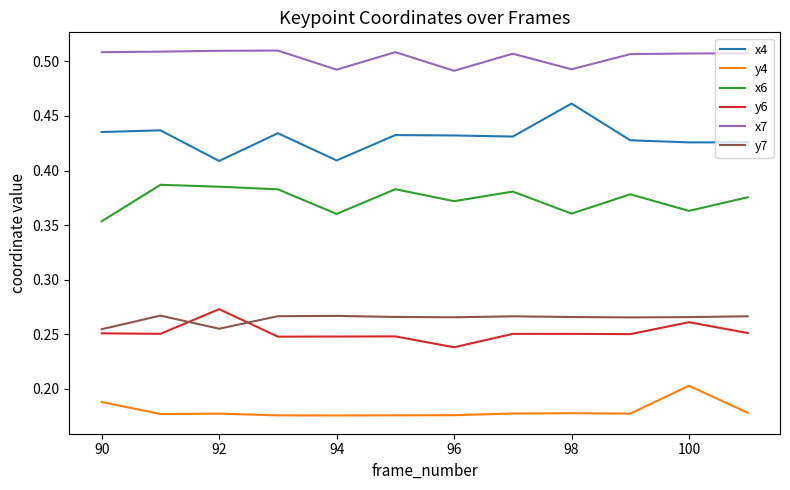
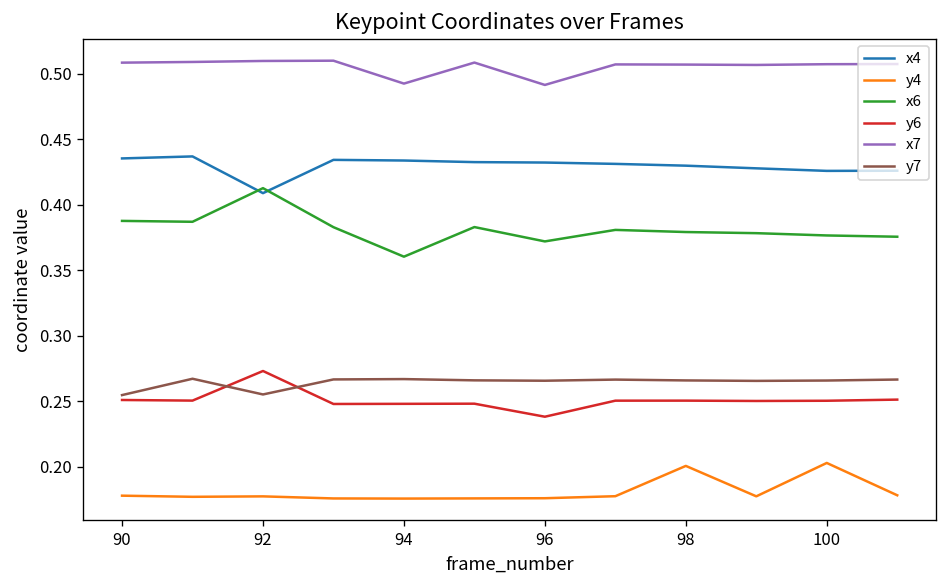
y4, 90: 0.188 -> 0.178
x6, 90: 0.354 -> 0.388
x6, 92: 0.385 -> 0.413
x4, 94: 0.409 -> 0.434
x4, 98: 0.461 -> 0.430
y4, 98: 0.178 -> 0.200
x6, 98: 0.361 -> 0.379
x7, 98: 0.493 -> 0.507
x6, 100: 0.363 -> 0.376
y6, 100: 0.261 -> 0.250
